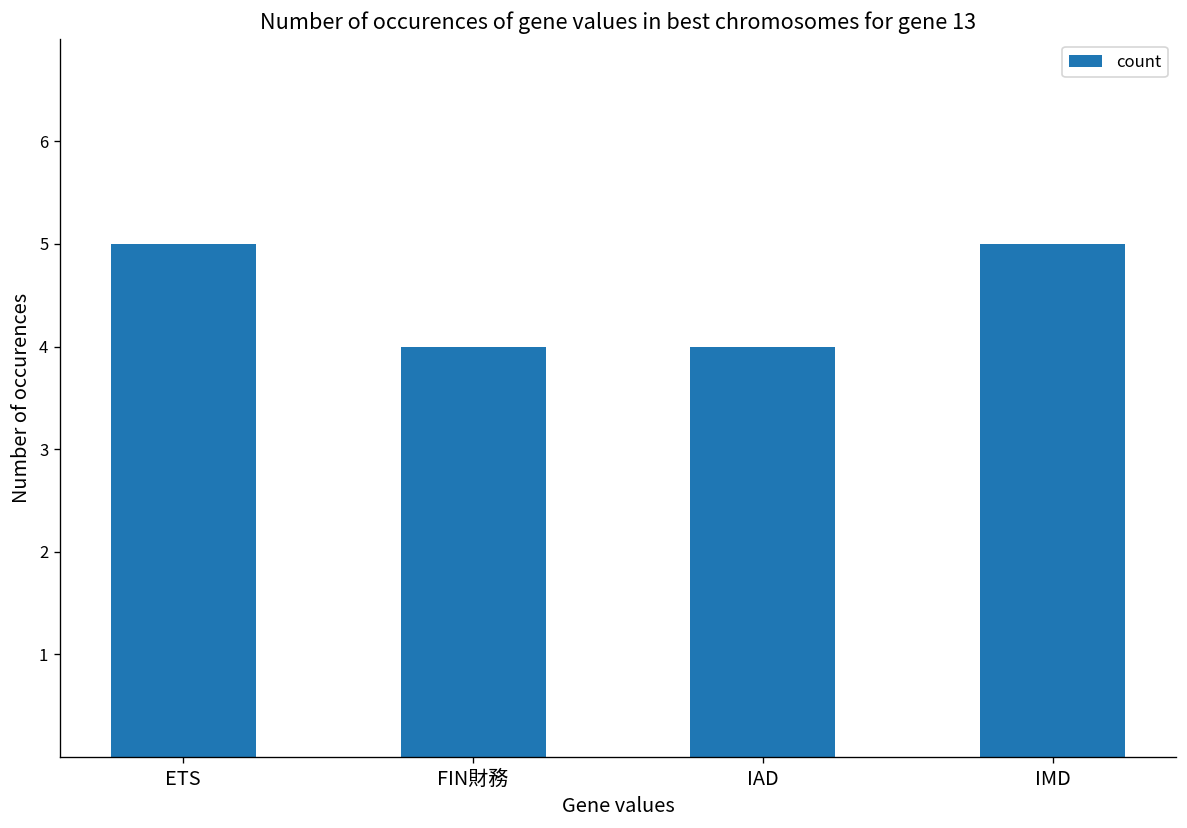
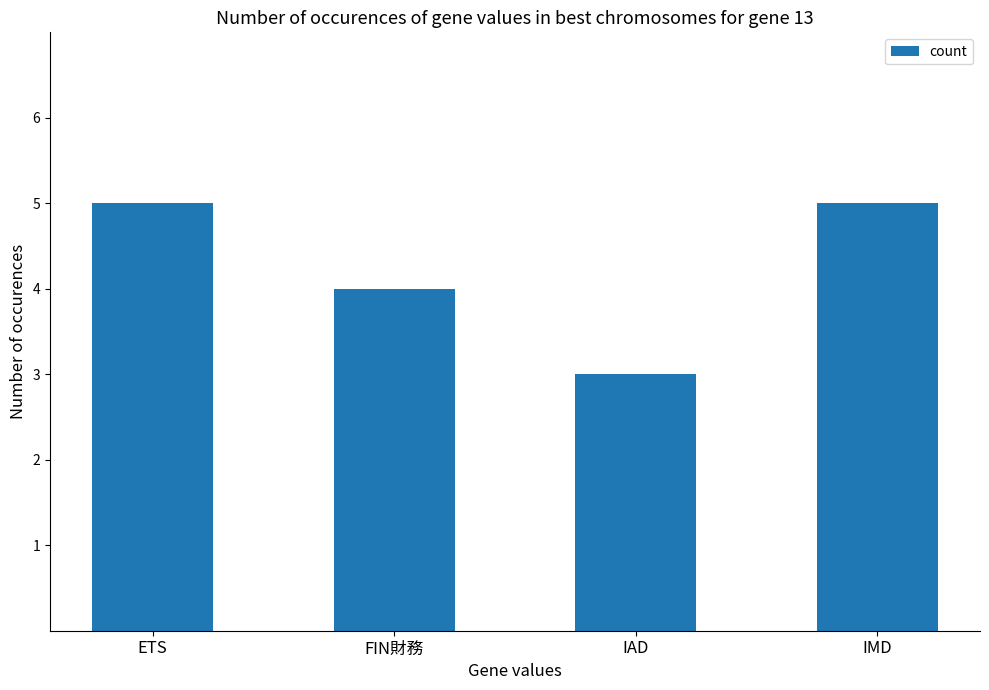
IAD: 4 -> 3
